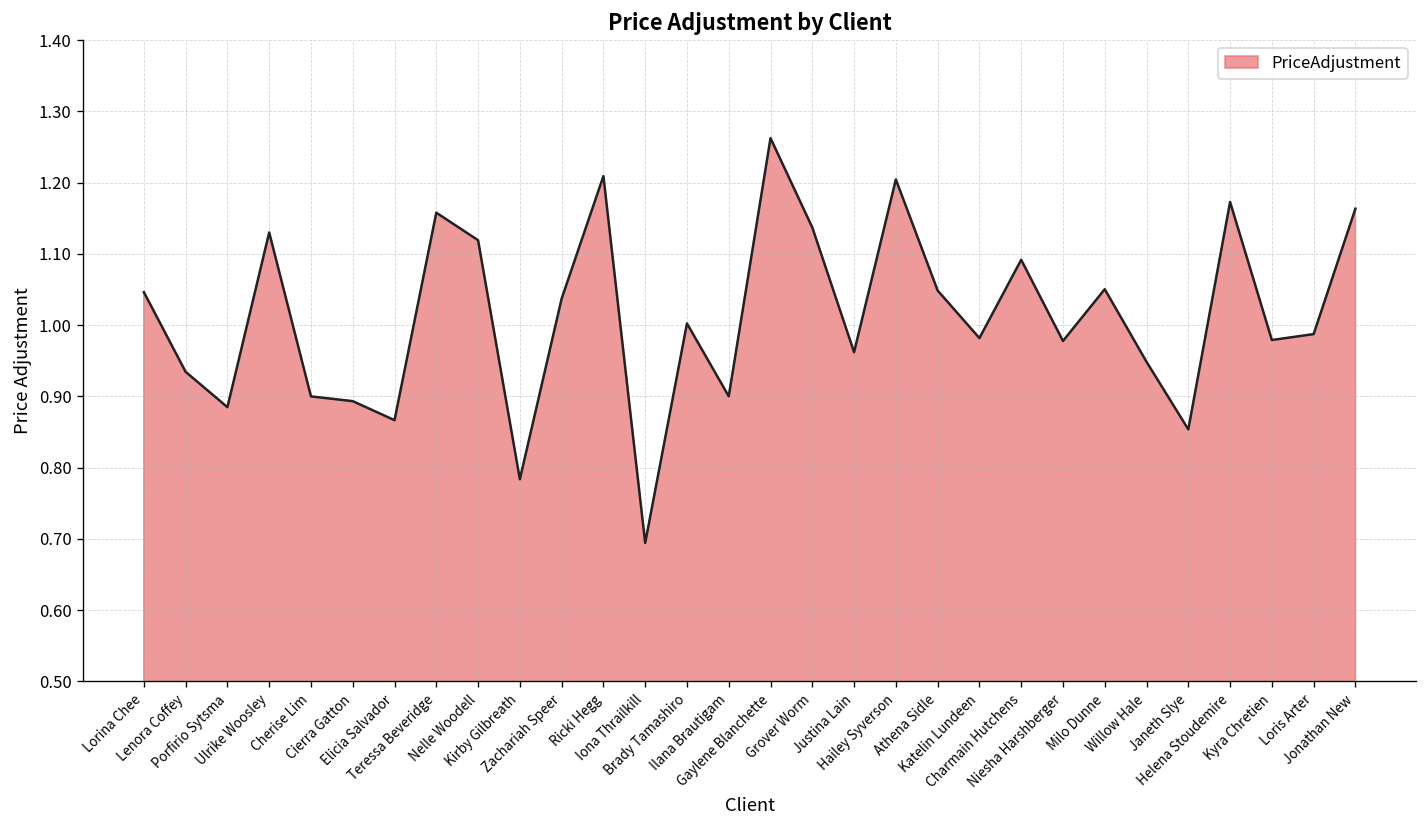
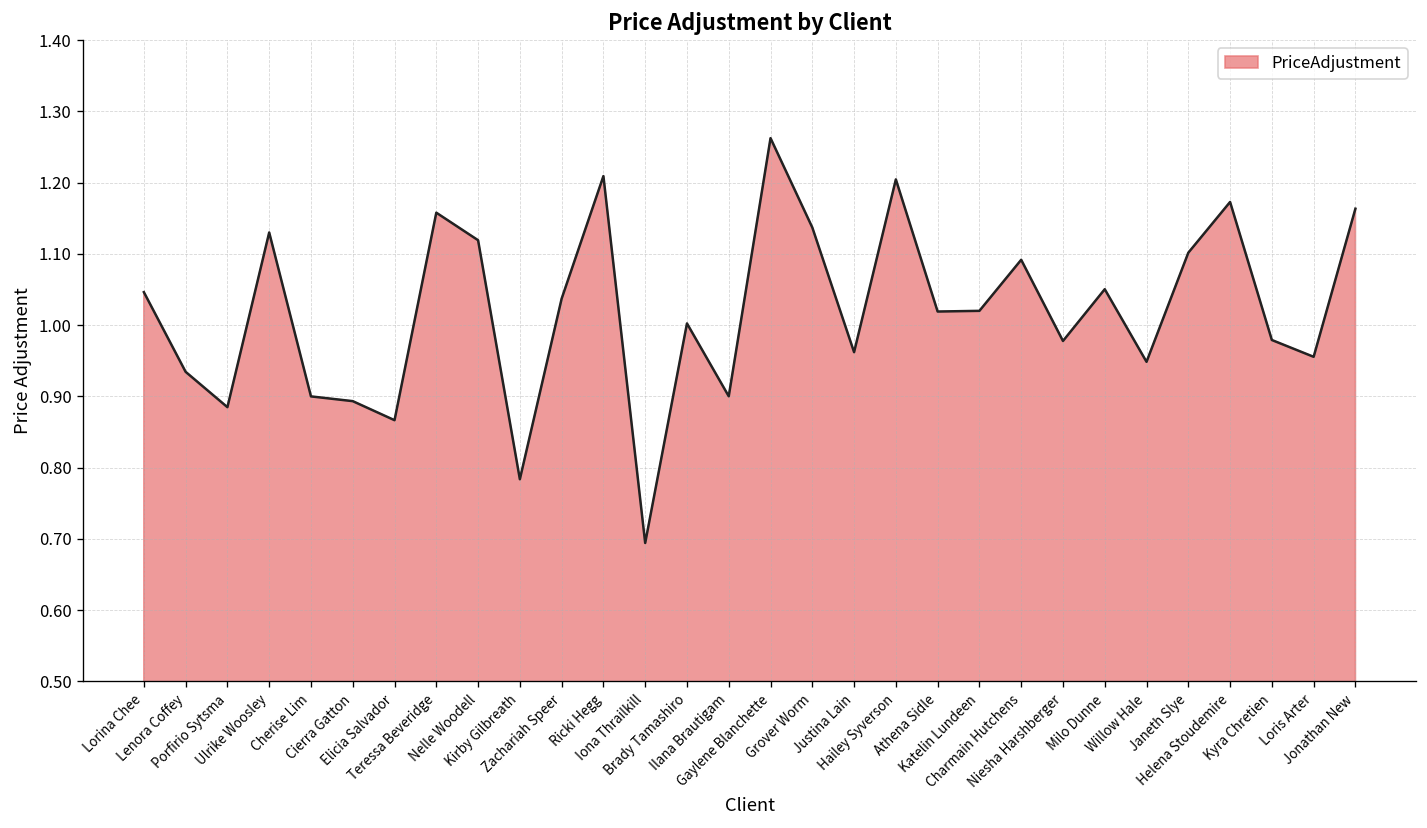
Athena Sidle: 1.05 -> 1.02
Katelin Lundeen: 0.98 -> 1.02
Janeth Slye: 0.85 -> 1.10
Loris Arter: 0.99 -> 0.96
